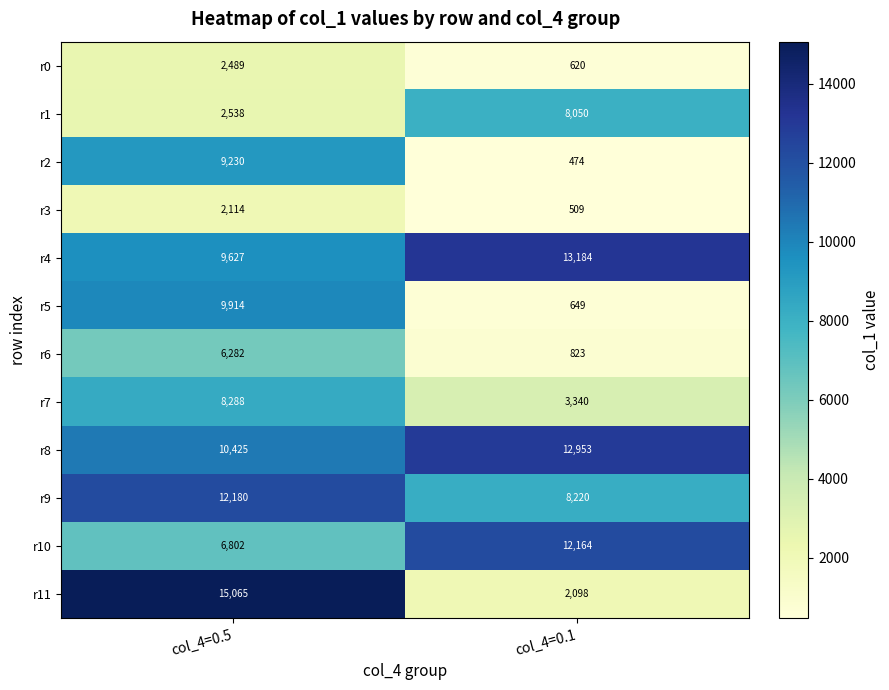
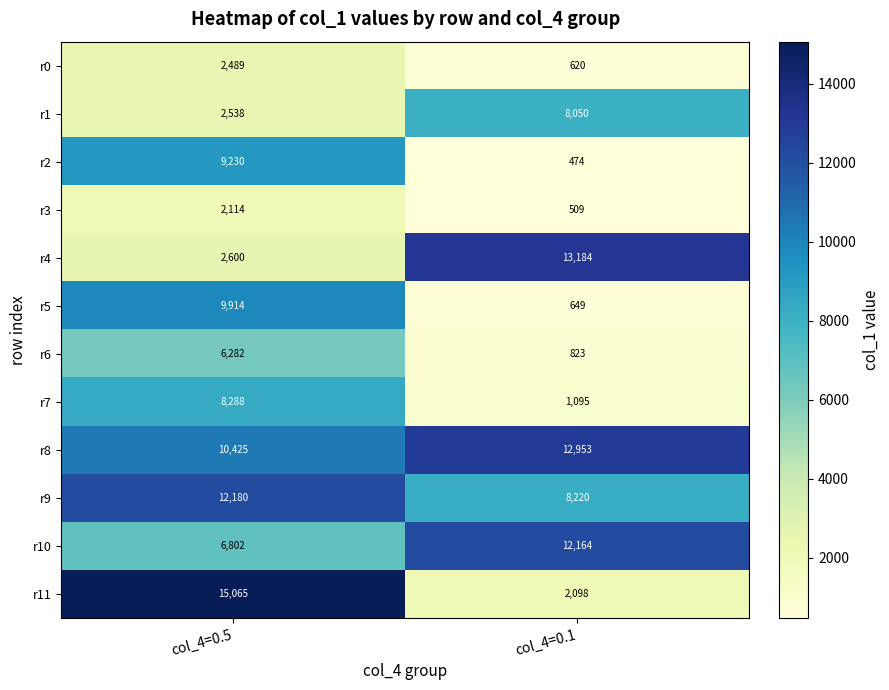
r4, col_4=0.5: 9,627 -> 2,600
r7, col_4=0.1: 3,340 -> 1,095
